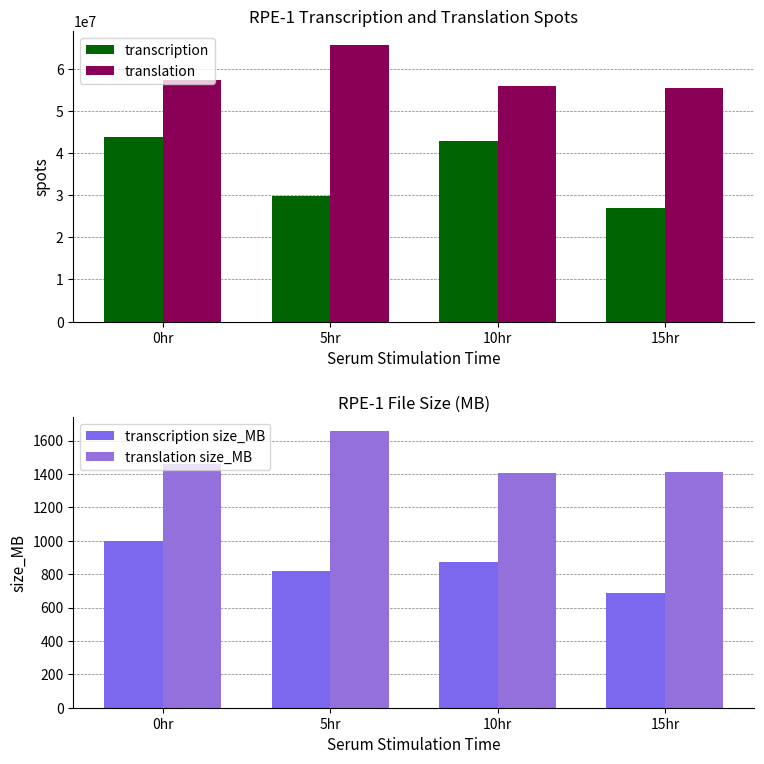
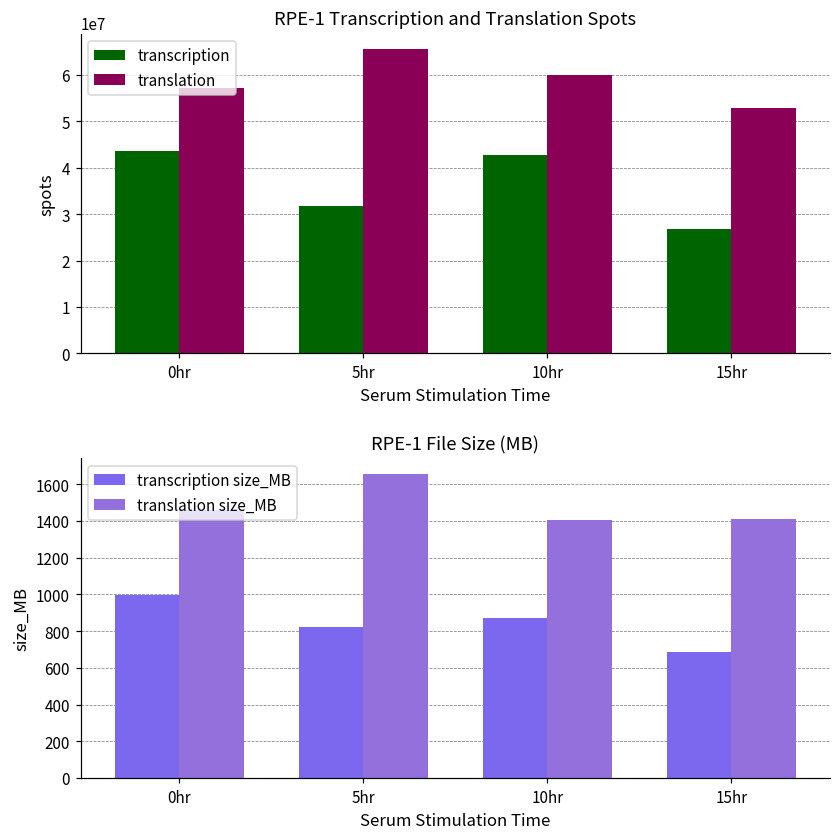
RPE-1 Transcription and Translation Spots, transcription, 5hr: 30000000 -> 32000000
RPE-1 Transcription and Translation Spots, translation, 10hr: 56000000 -> 60000000
RPE-1 Transcription and Translation Spots, translation, 15hr: 56000000 -> 53000000
